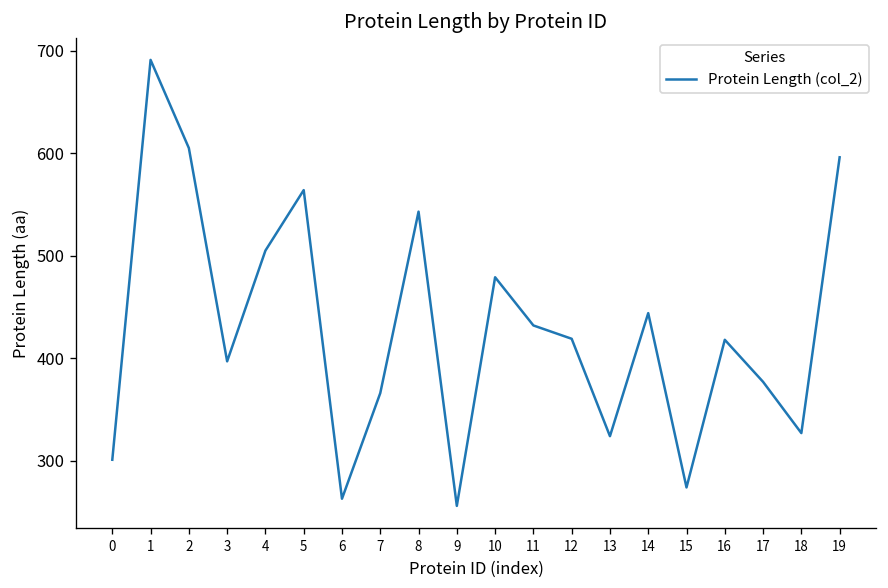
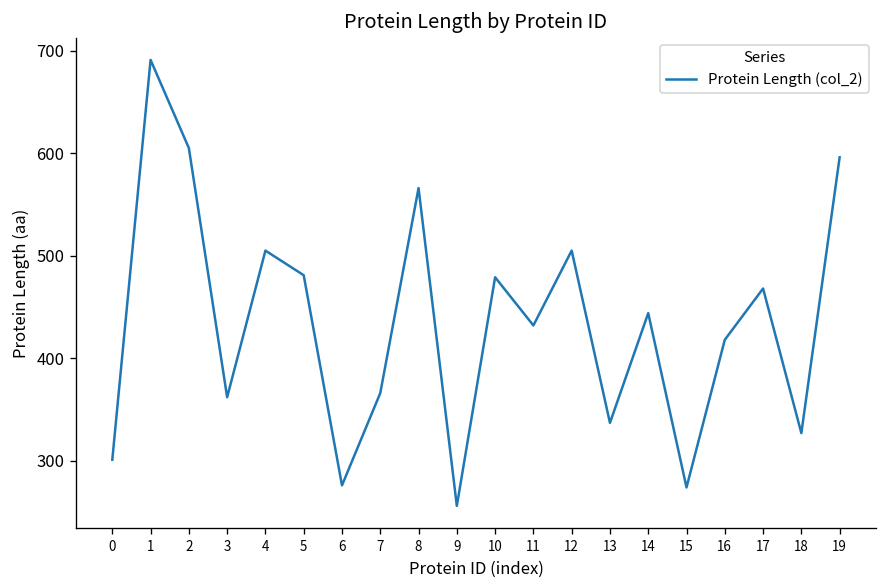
3: 400 -> 360
5: 560 -> 480
6: 260 -> 280
8: 540 -> 570
12: 420 -> 510
13: 320 -> 340
17: 380 -> 470
